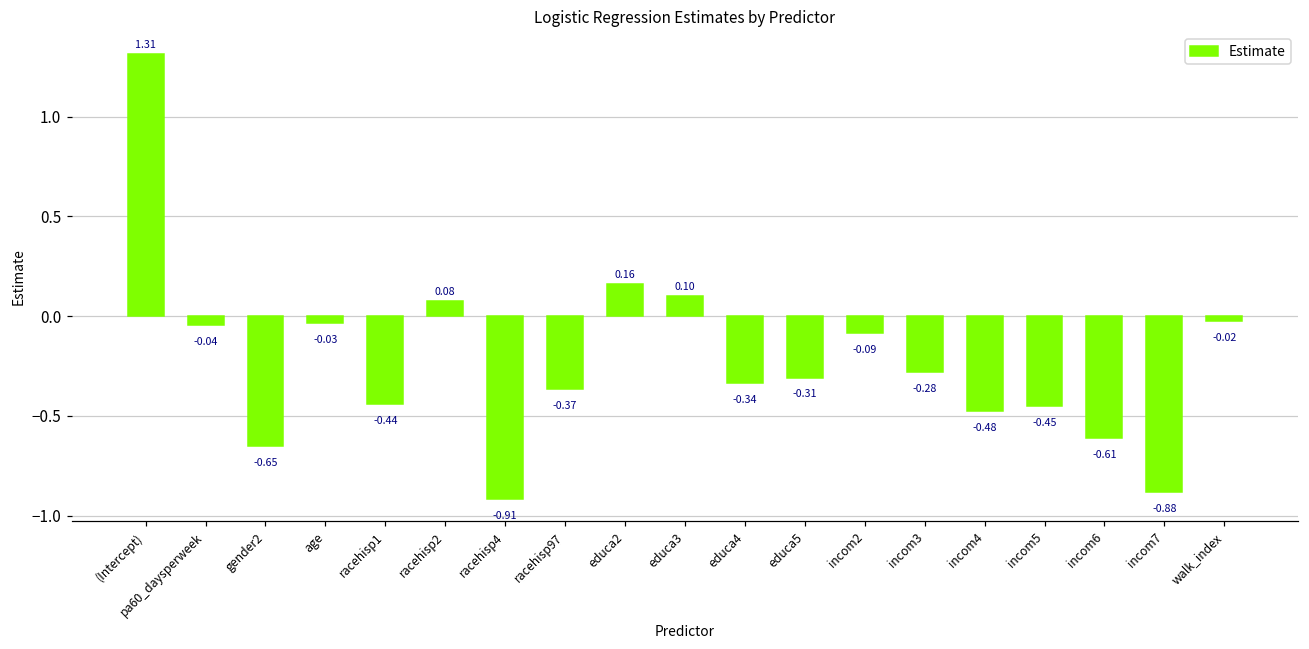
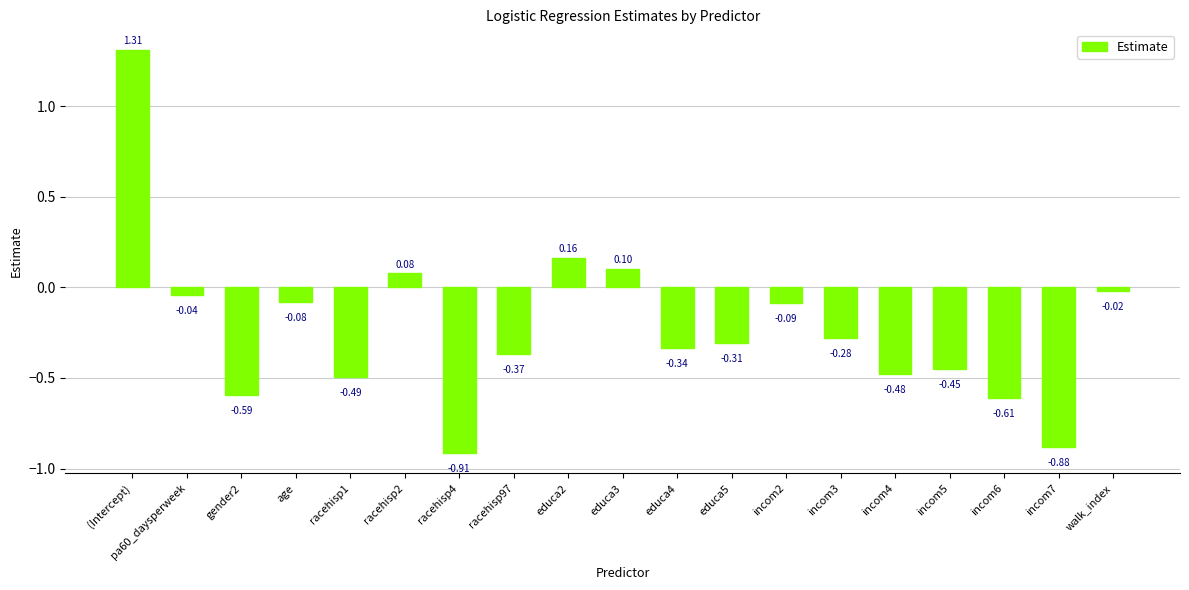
gender2: -0.65 -> -0.59
age: -0.03 -> -0.08
racehisp1: -0.44 -> -0.49
